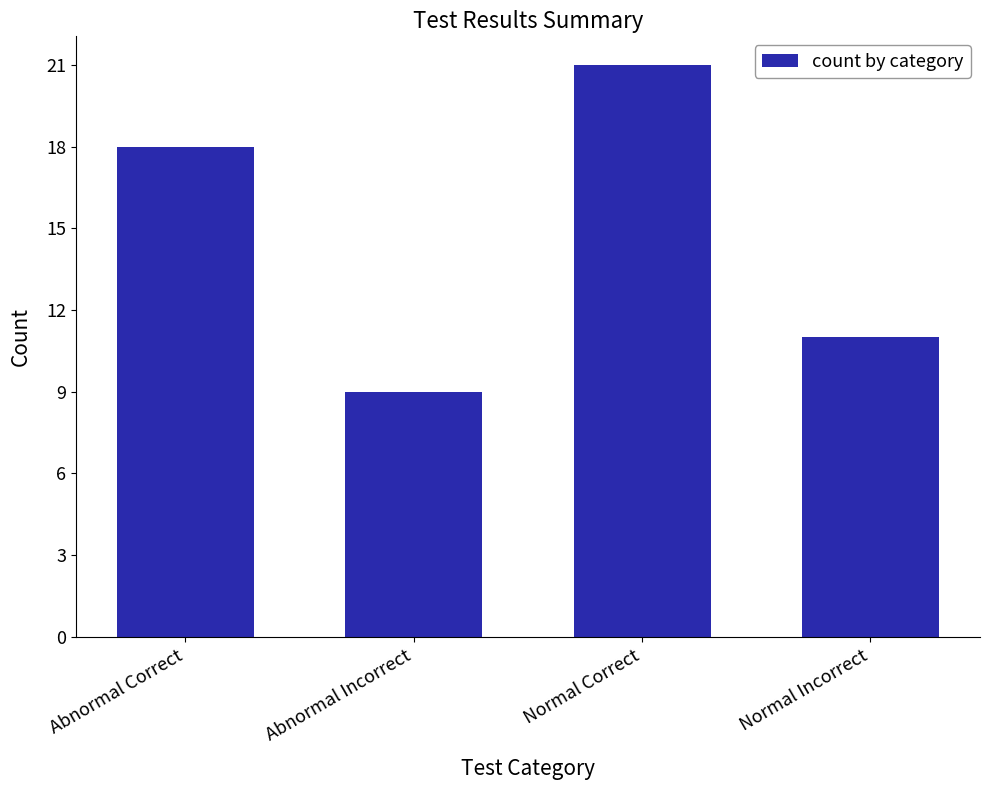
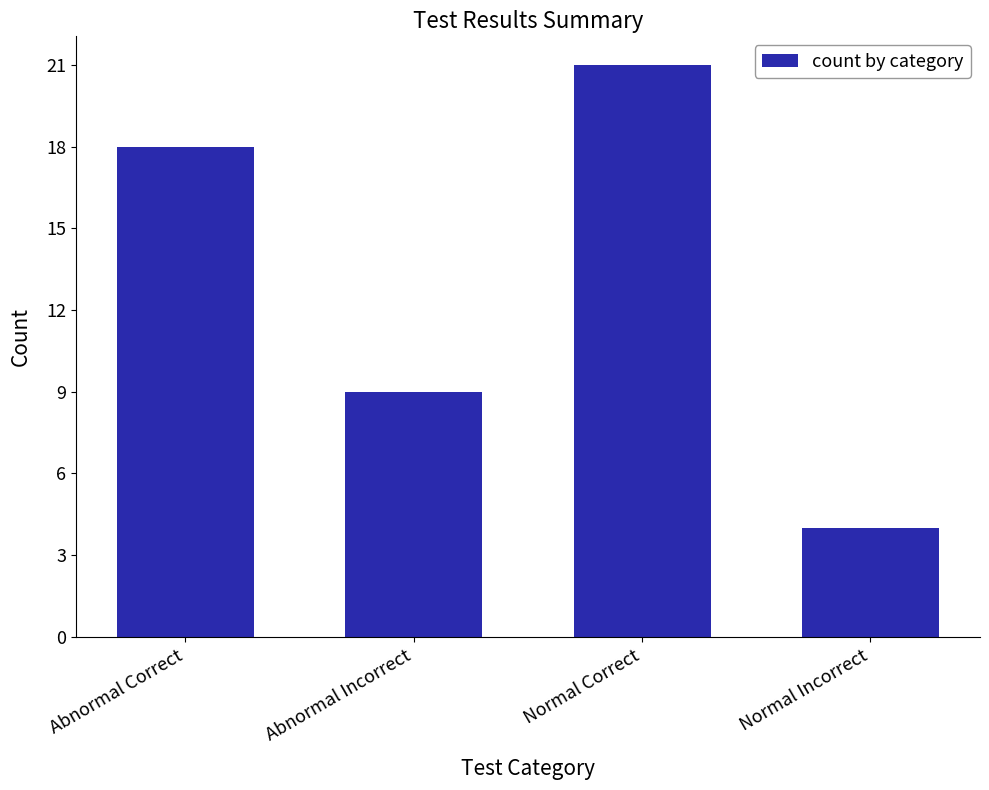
Normal Incorrect: 11 -> 4
